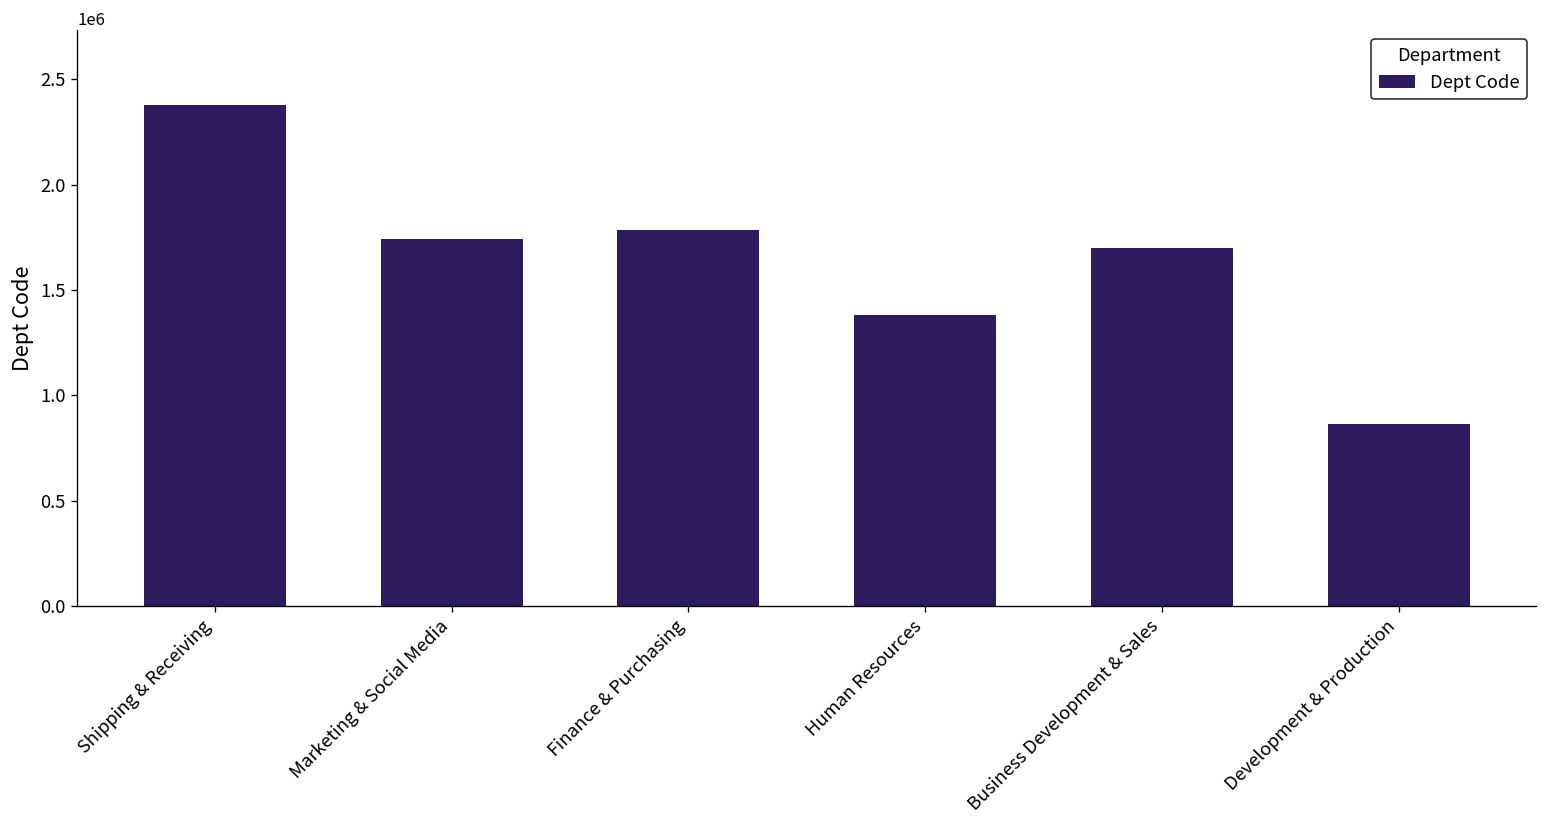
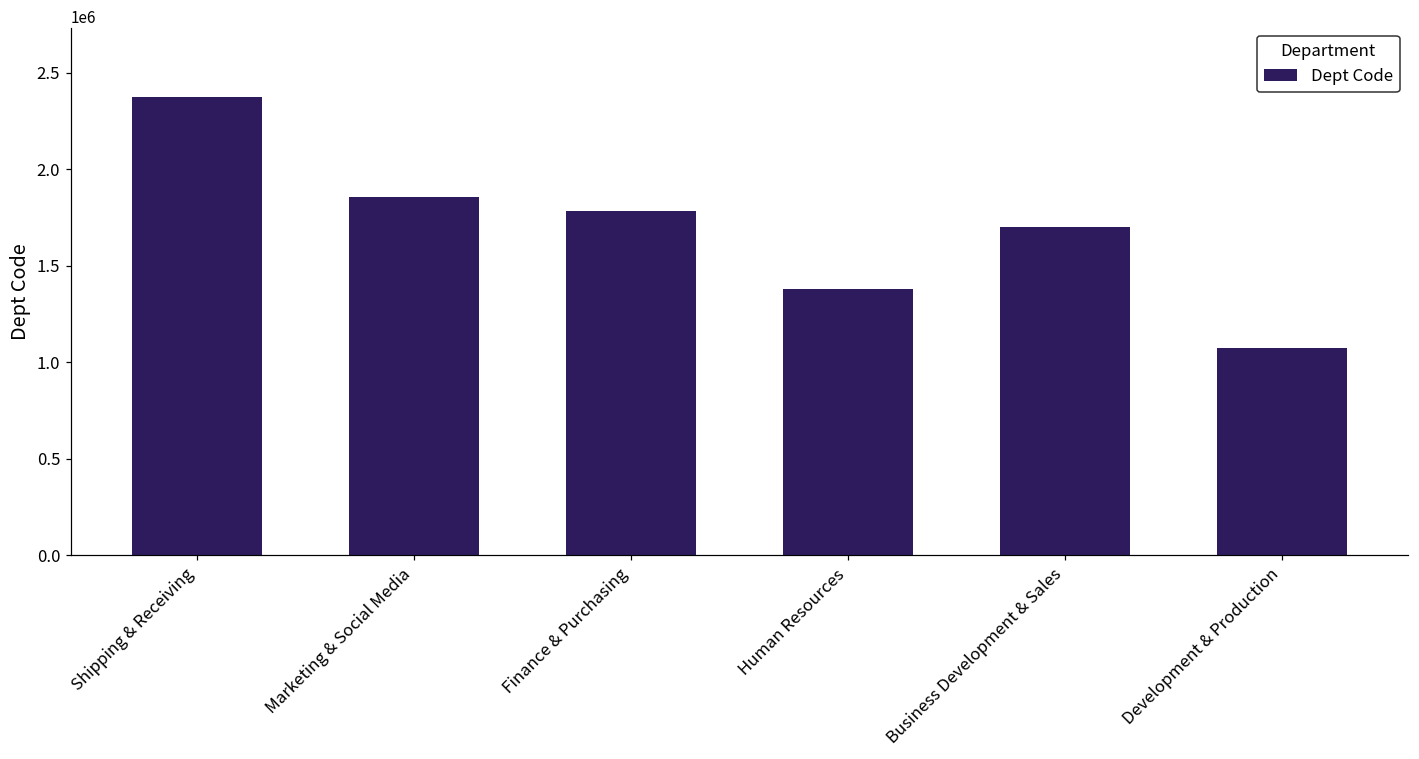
Marketing & Social Media: 1740000 -> 1860000
Development & Production: 860000 -> 1070000
